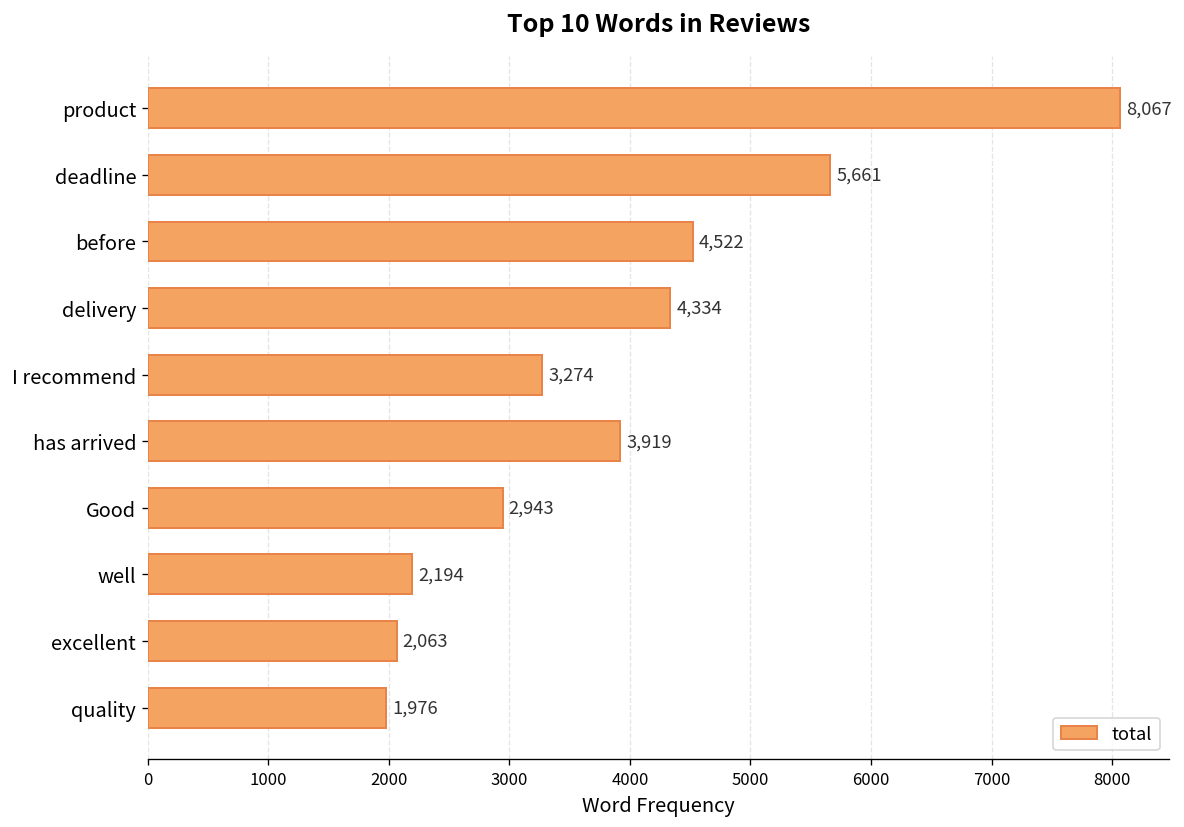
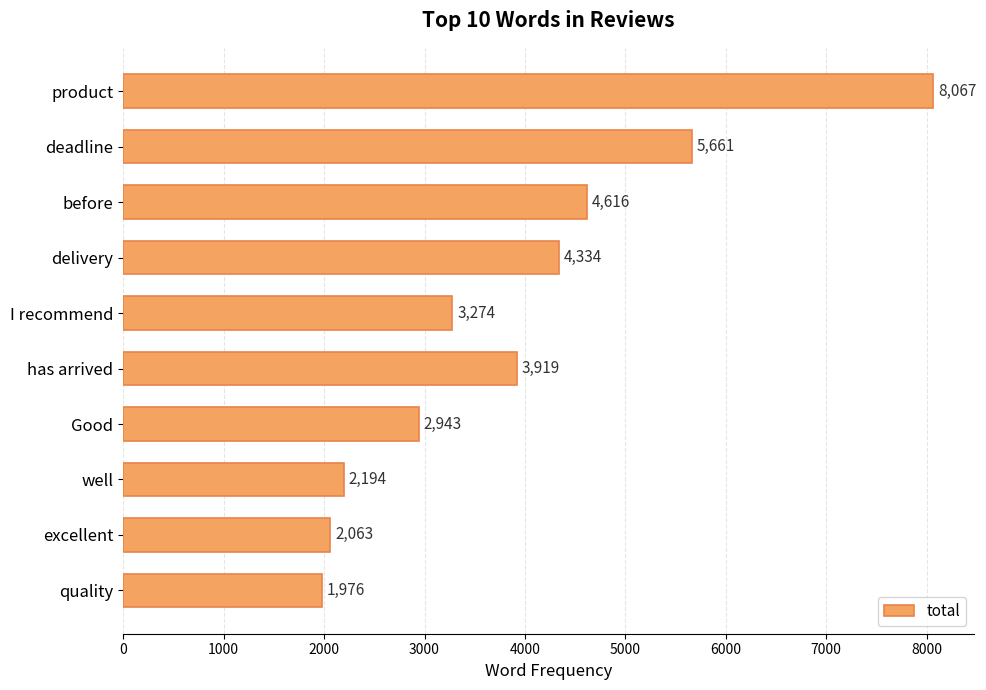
before: 4,522 -> 4,616
